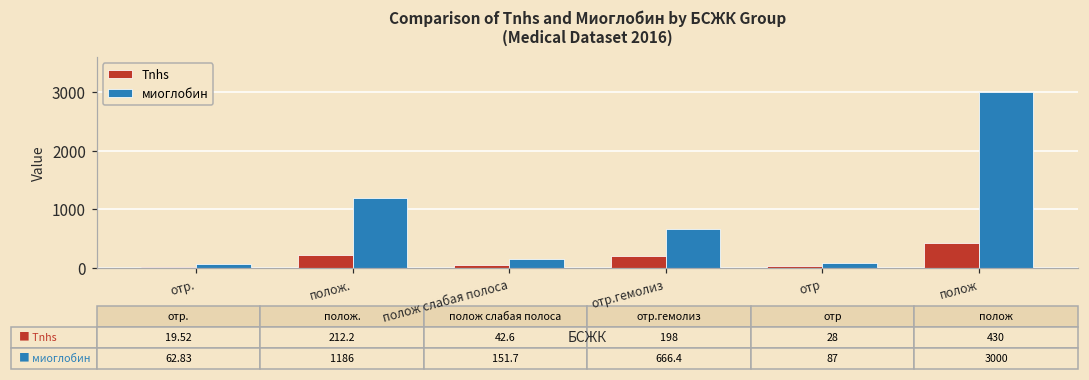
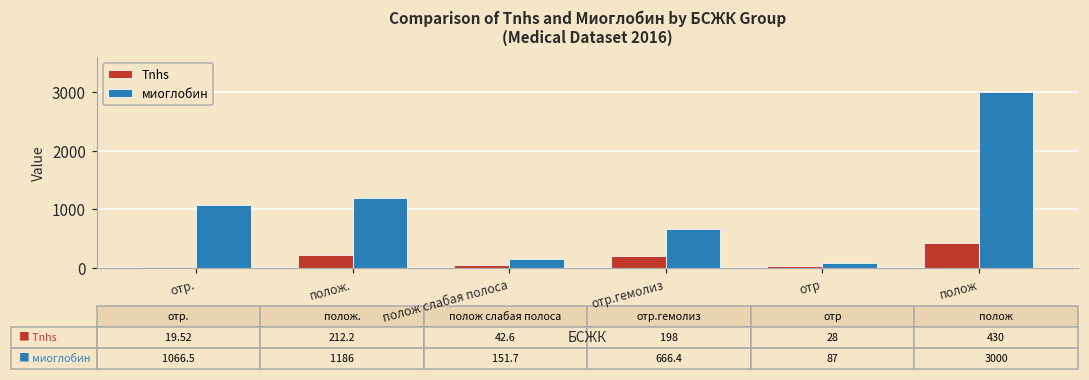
миоглобин, отр.: 62.83 -> 1066.5
